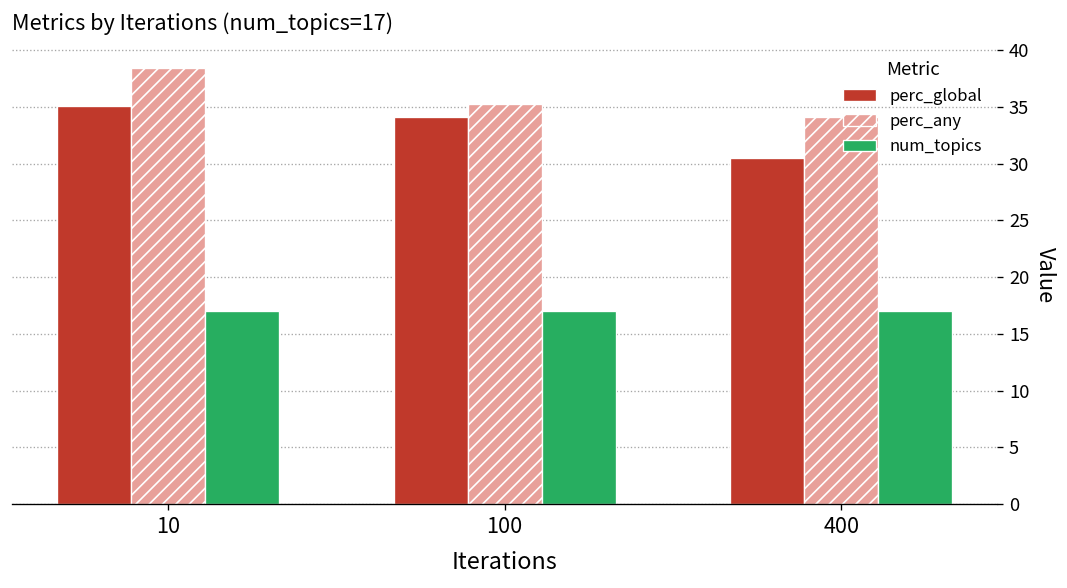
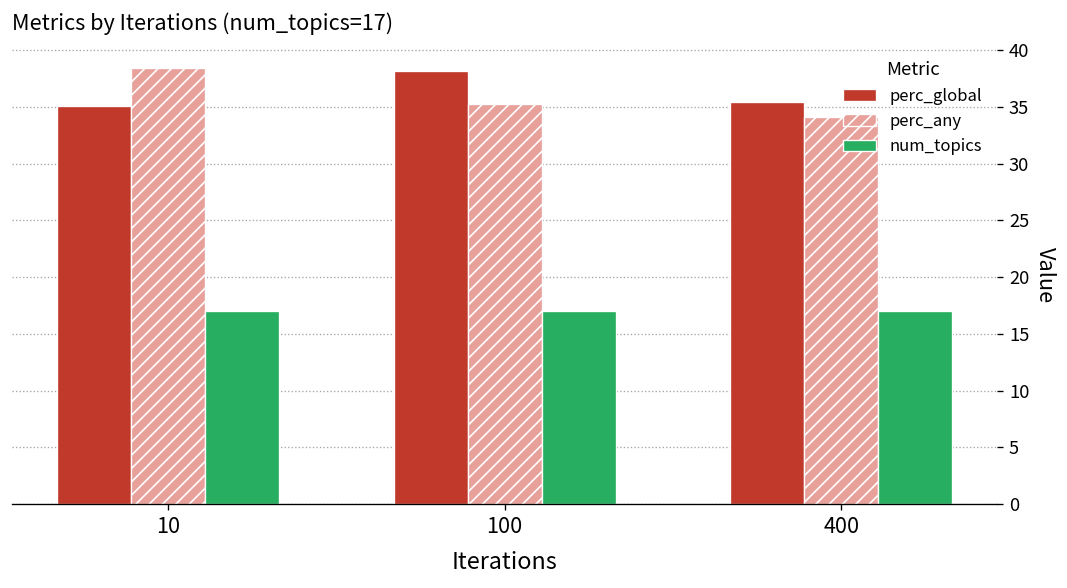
perc_global, 100: 34 -> 38
perc_global, 400: 30 -> 35
